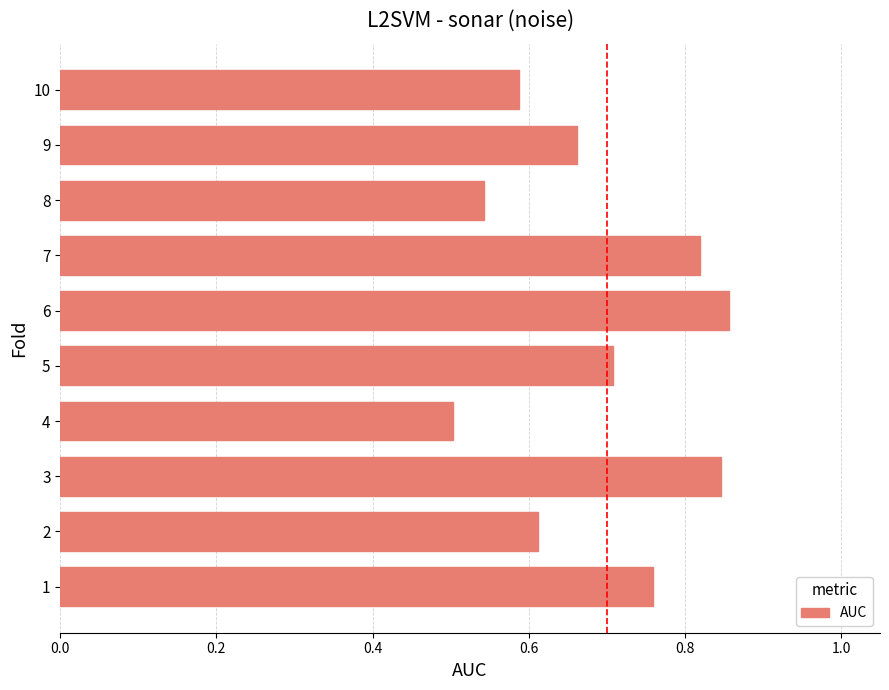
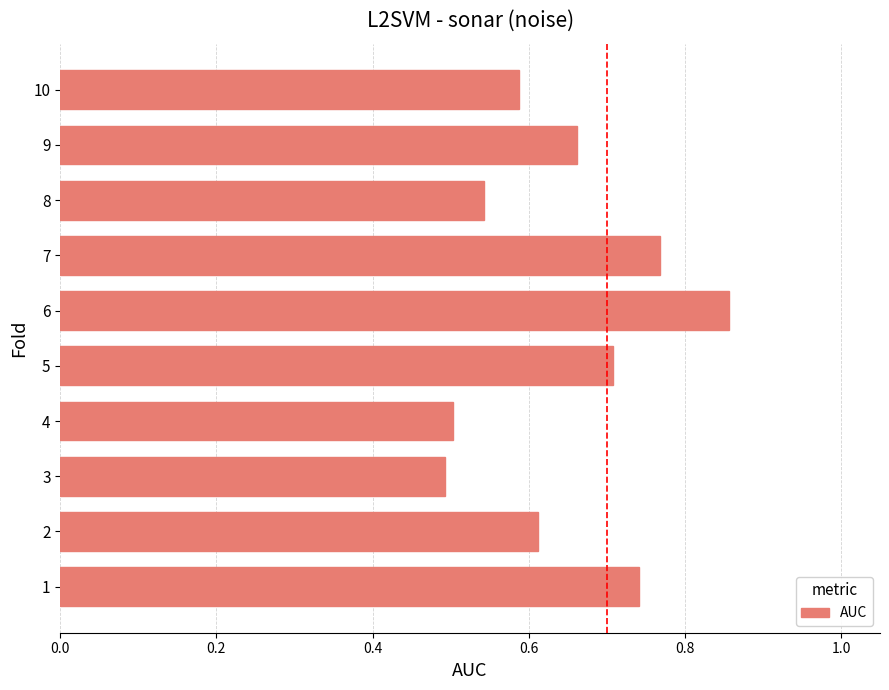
7: 0.82 -> 0.77
3: 0.85 -> 0.49
1: 0.76 -> 0.74
